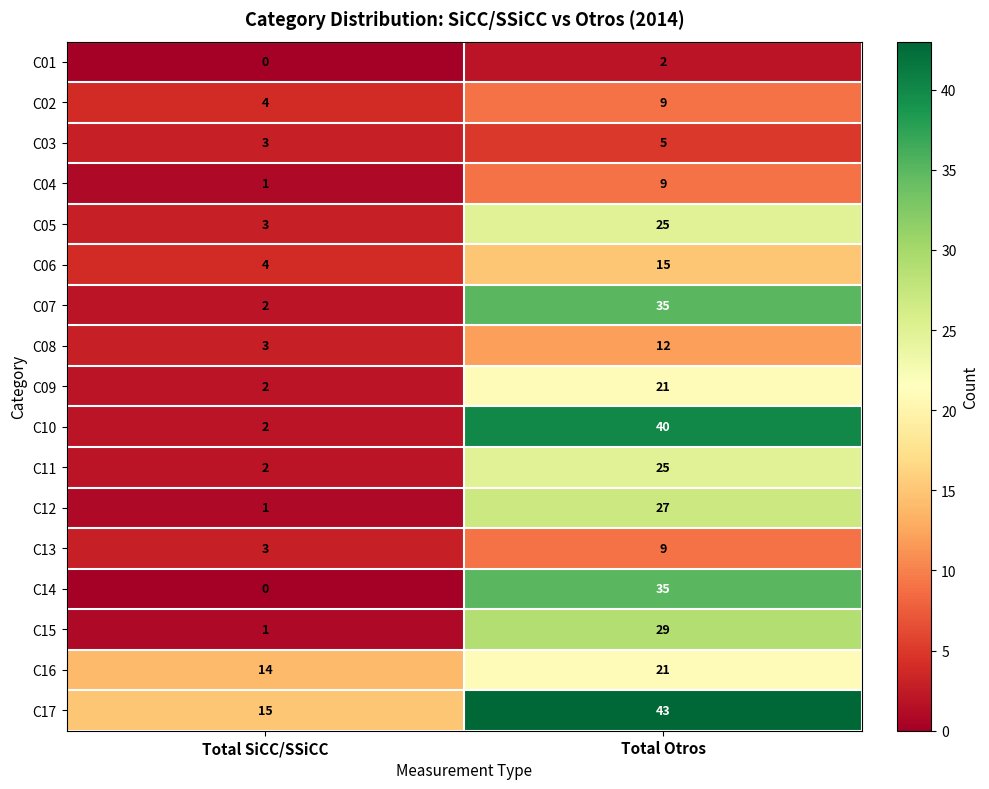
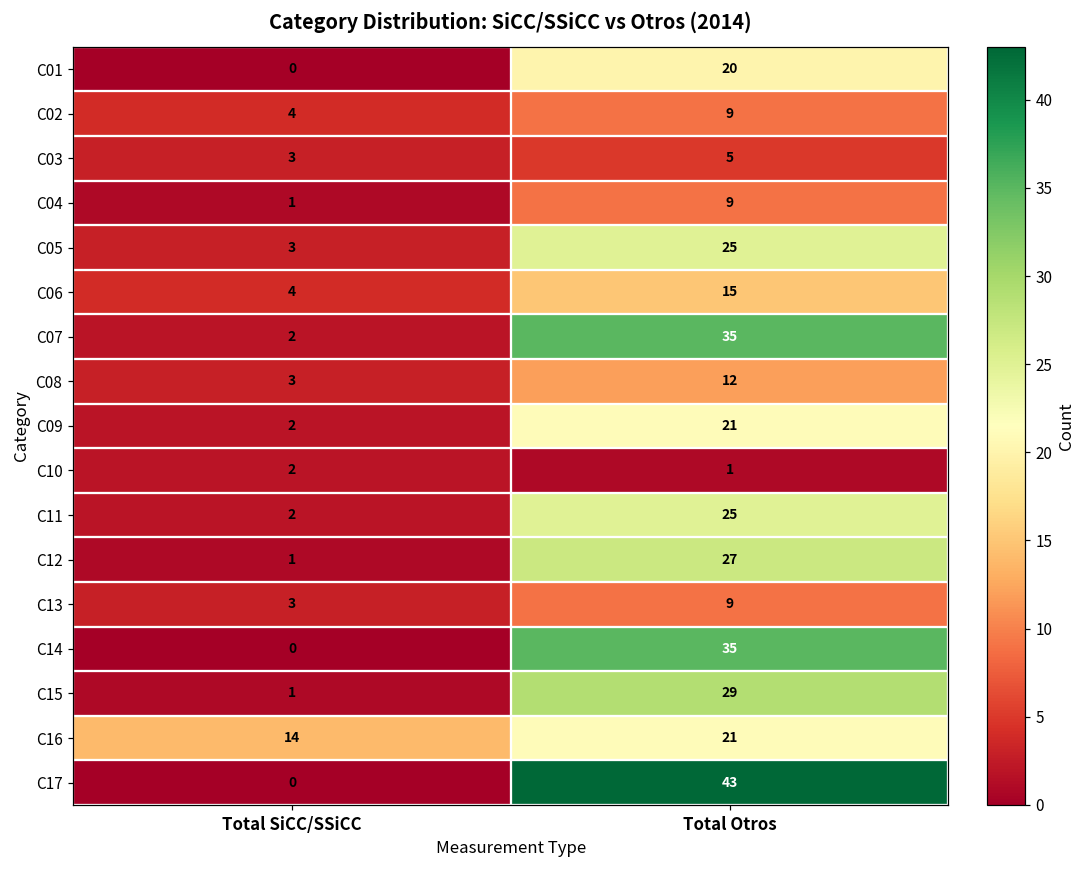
C01, Total Otros: 2 -> 20
C10, Total Otros: 40 -> 1
C17, Total SiCC/SSiCC: 15 -> 0
